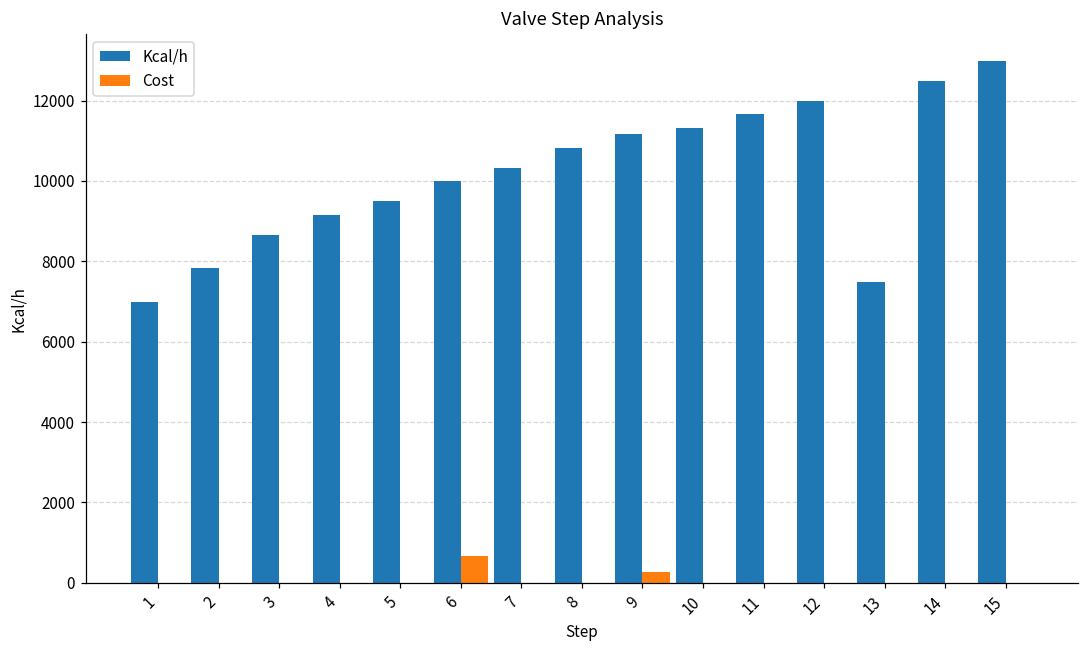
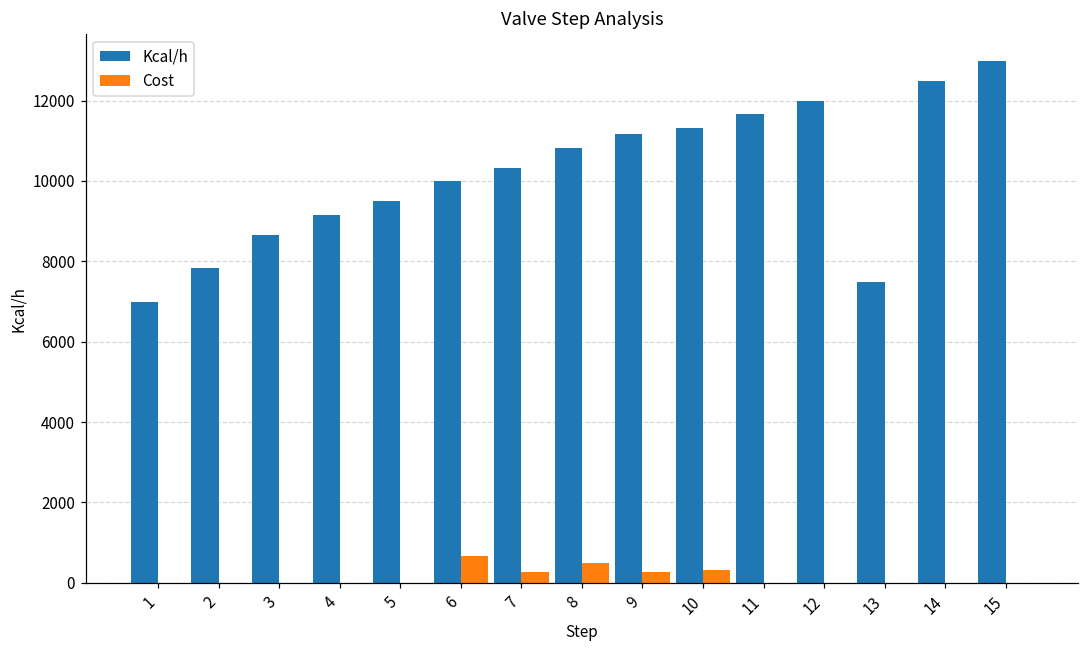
Cost, 7: 0 -> 300
Cost, 8: 0 -> 500
Cost, 10: 0 -> 300
